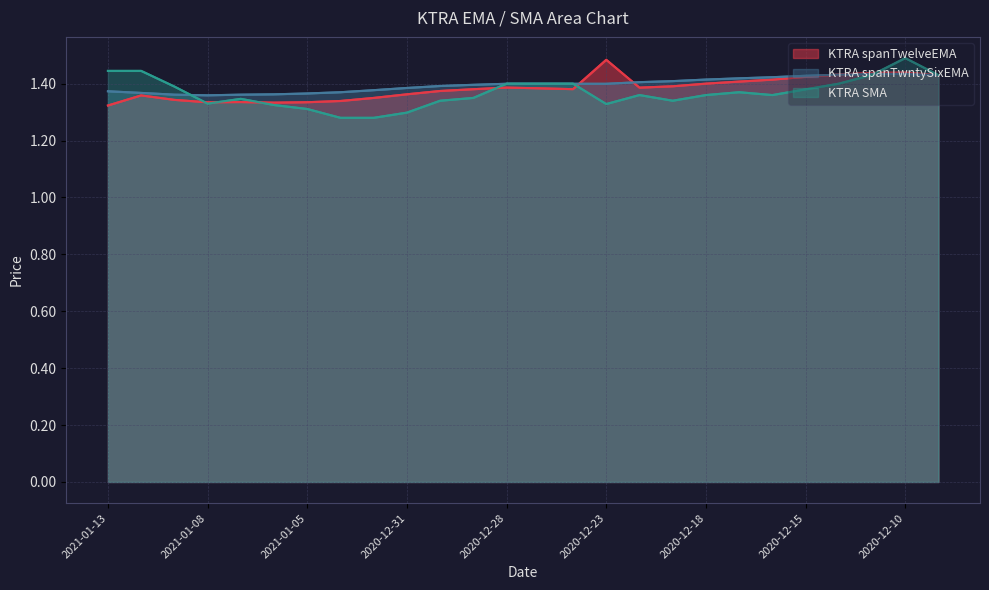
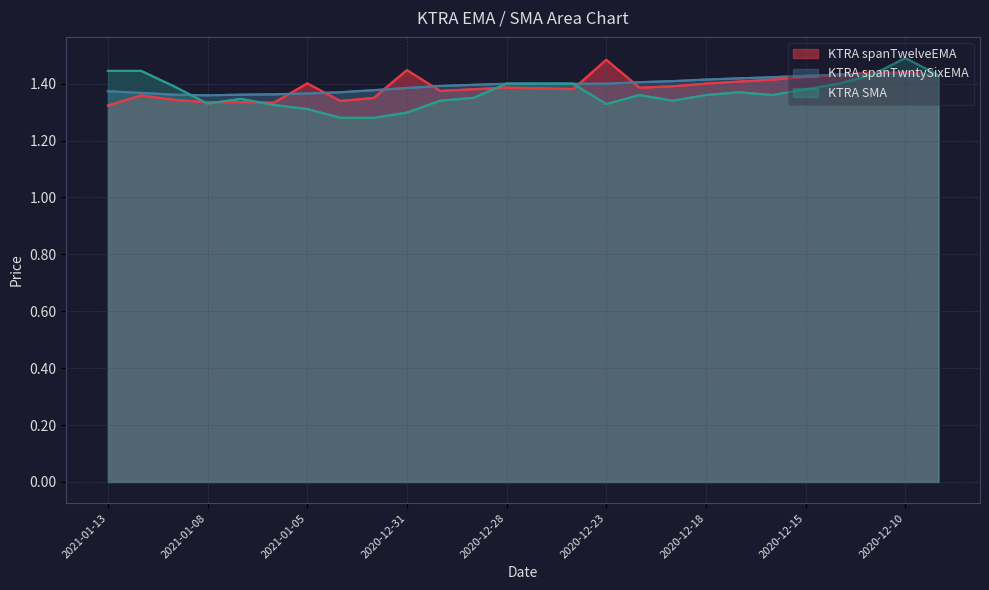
KTRA spanTwelveEMA, 2021-01-05: 1.33 -> 1.40
KTRA spanTwelveEMA, 2020-12-31: 1.36 -> 1.45
